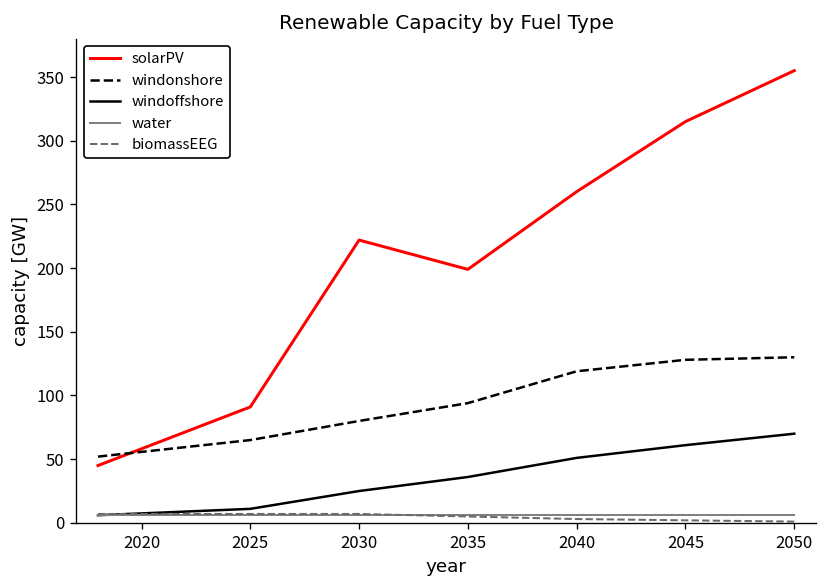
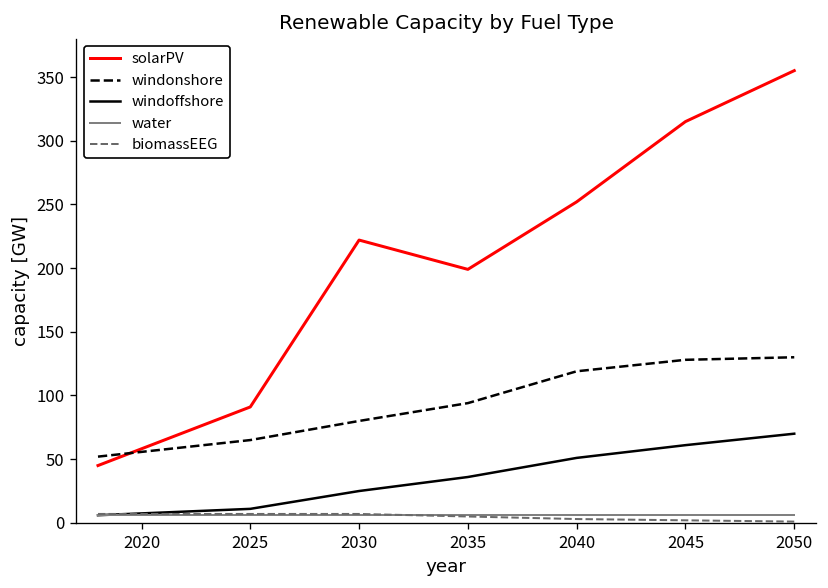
solarPV, 2040: 260 -> 252
